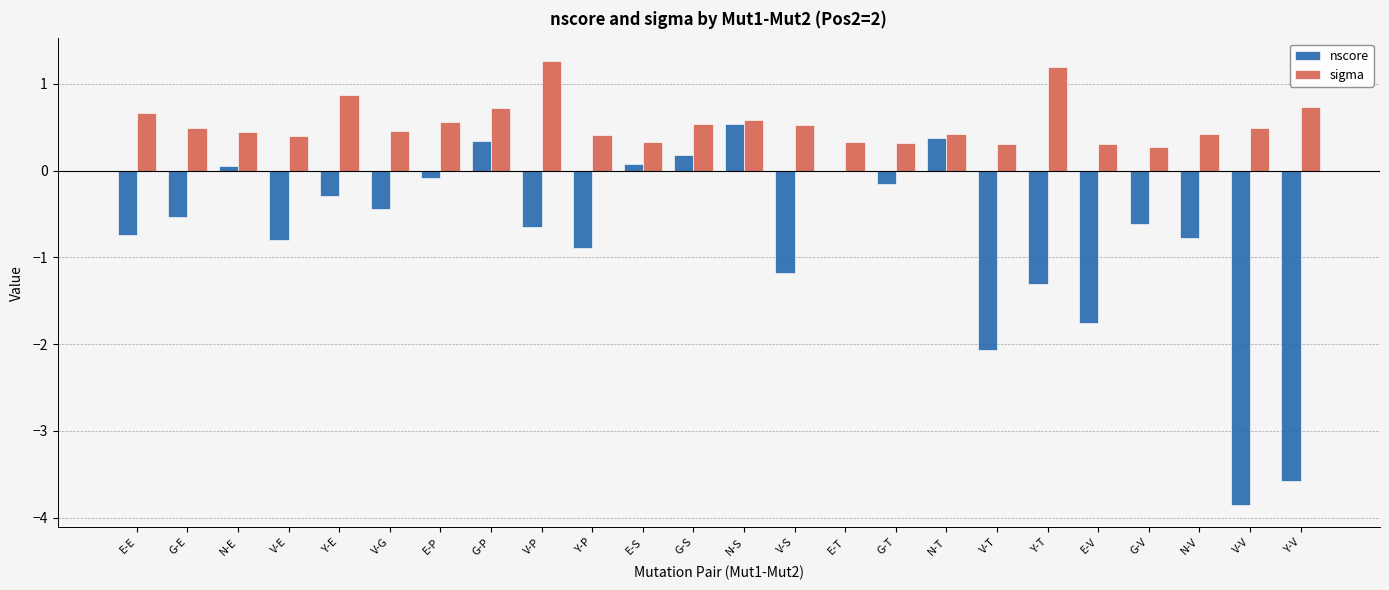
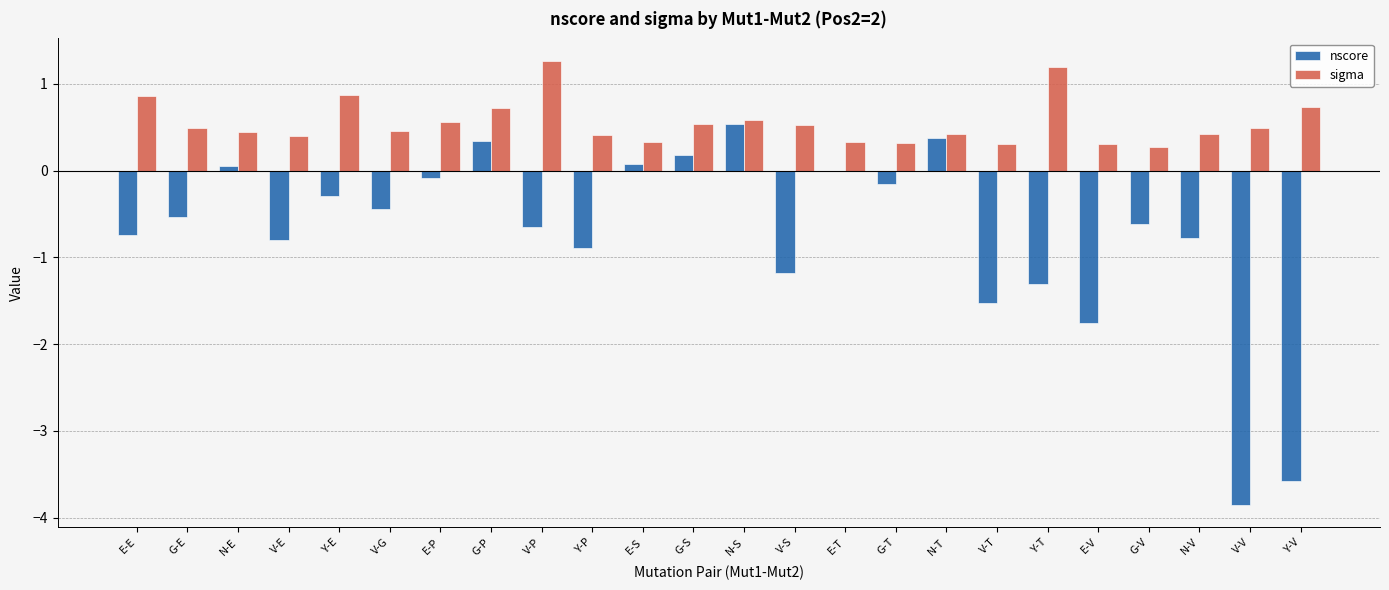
sigma, E-E: 0.7 -> 0.9
nscore, V-T: -2.1 -> -1.5
